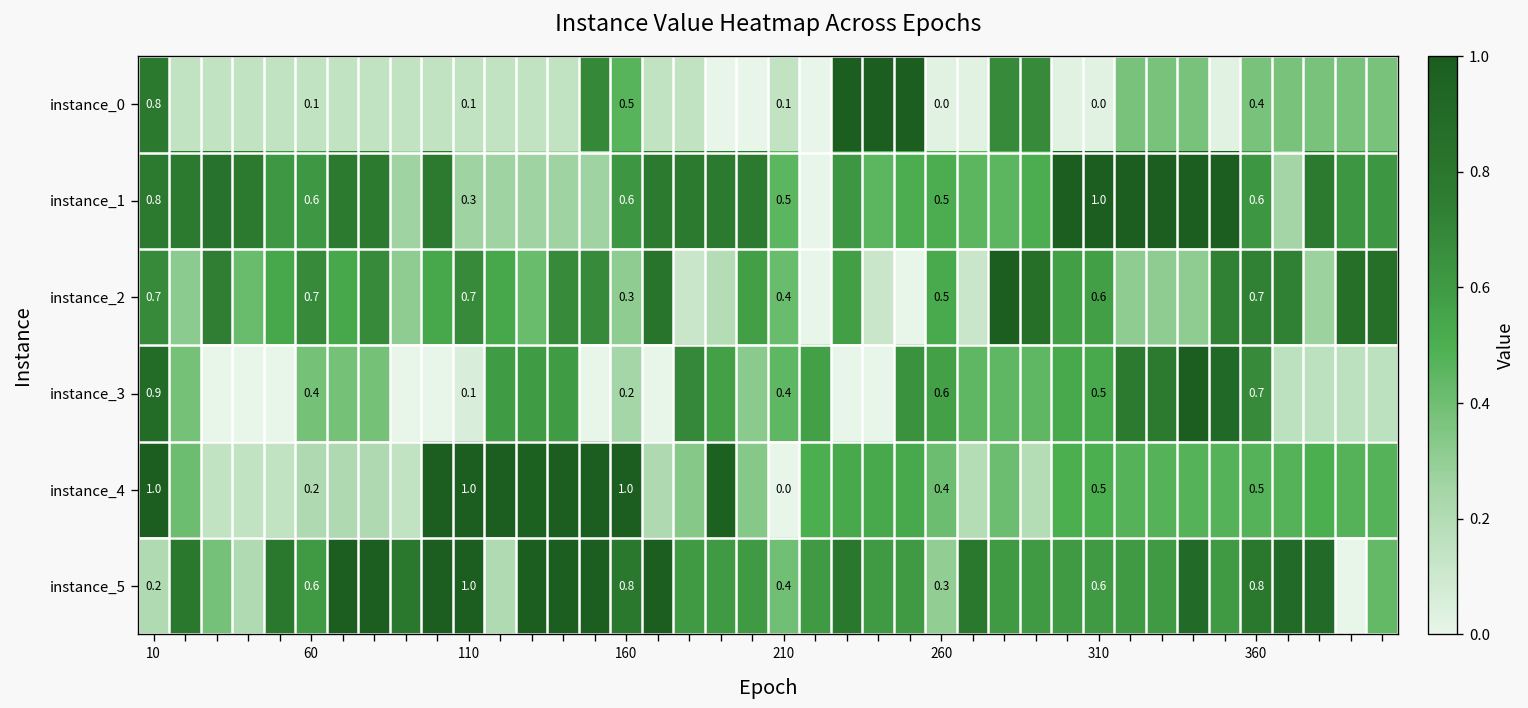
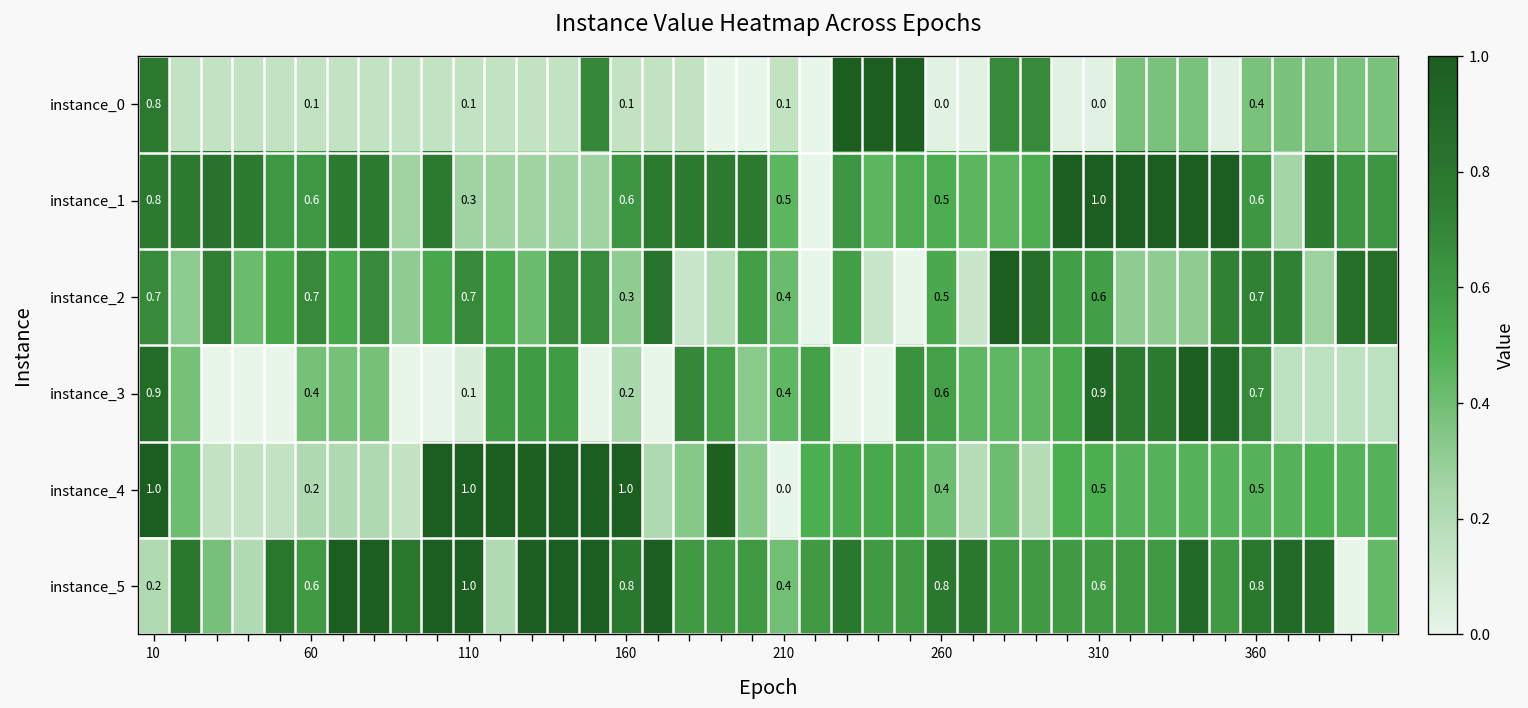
instance_0, 160: 0.5 -> 0.1
instance_3, 310: 0.5 -> 0.9
instance_5, 260: 0.3 -> 0.8
